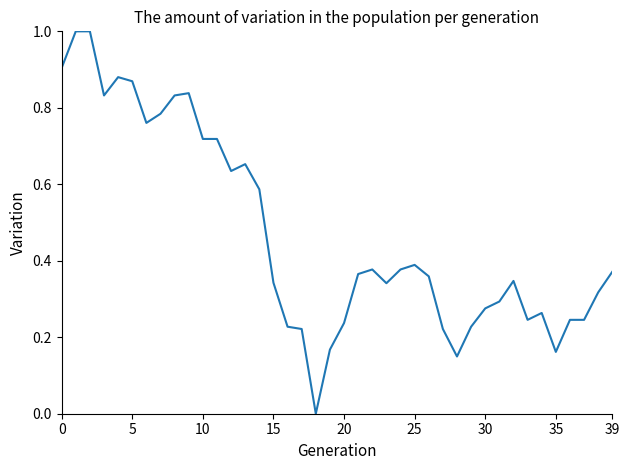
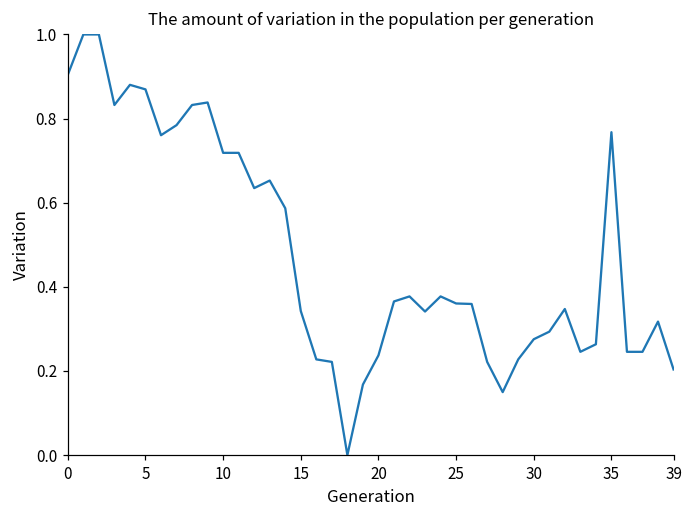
25: 0.39 -> 0.36
35: 0.16 -> 0.77
39: 0.37 -> 0.20
